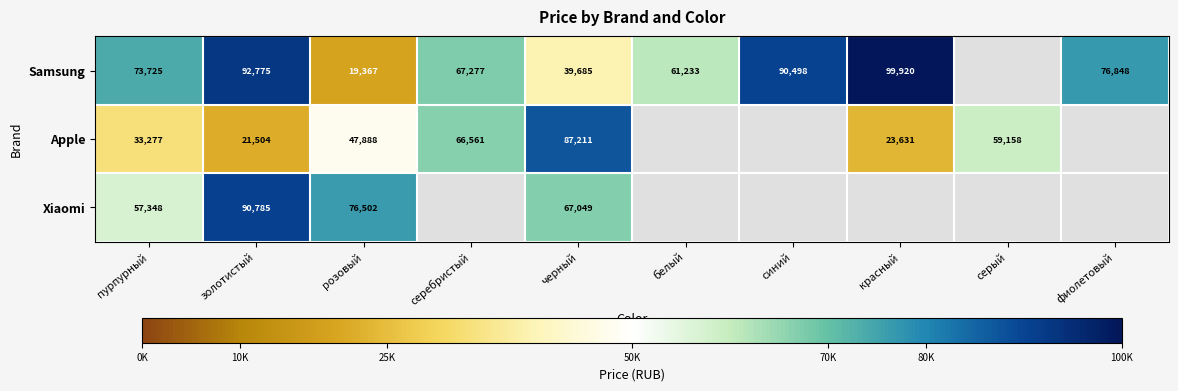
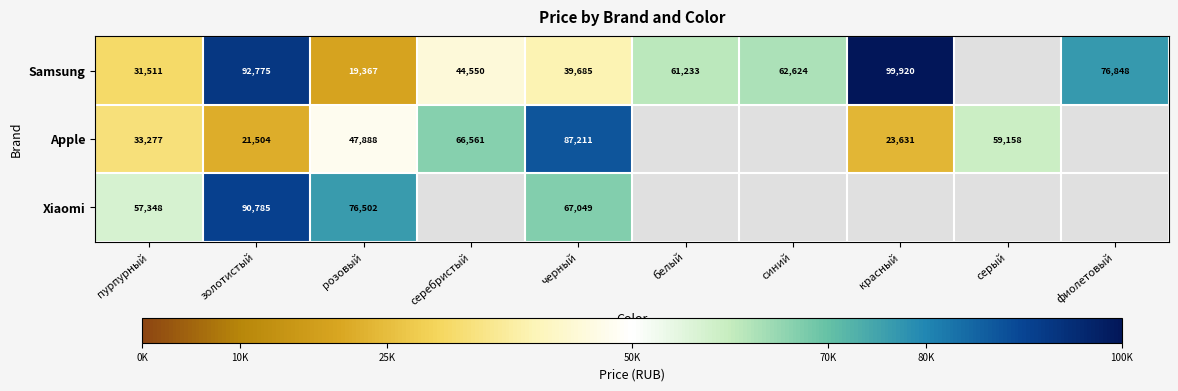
Samsung, пурпурный: 73,725 -> 31,511
Samsung, серебристый: 67,277 -> 44,550
Samsung, синий: 90,498 -> 62,624
